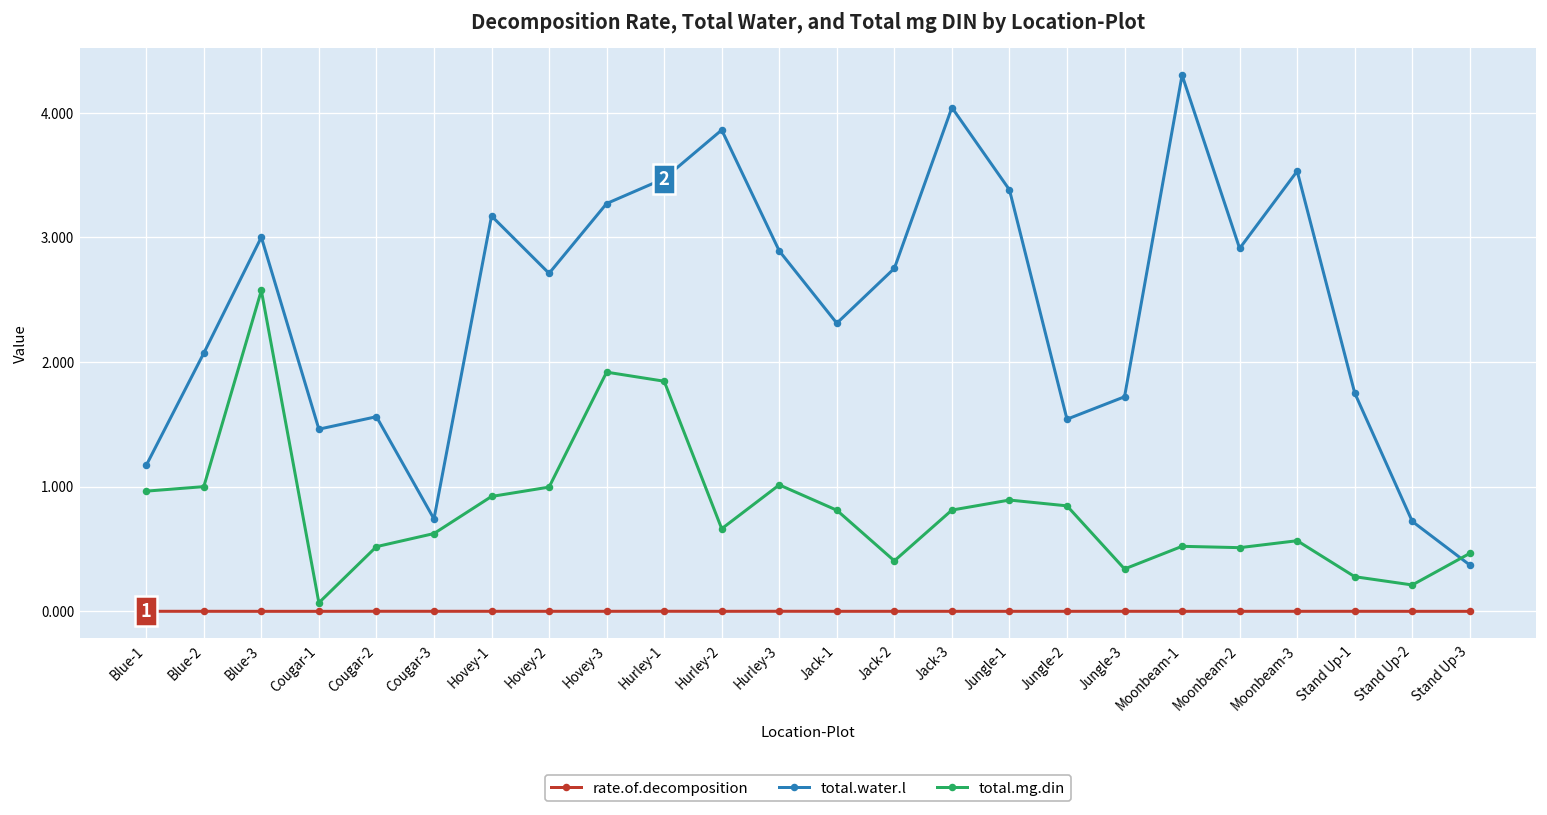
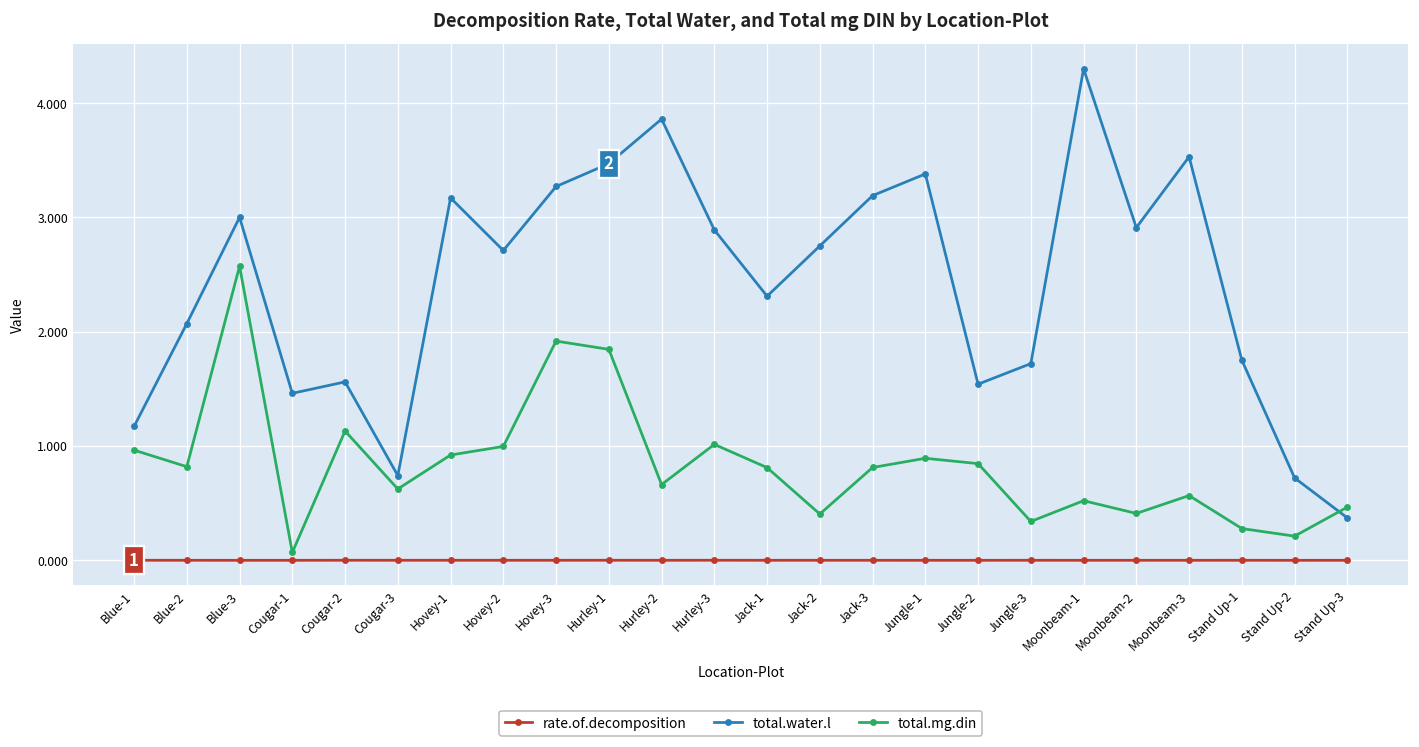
total.mg.din, Blue-2: 1.00 -> 0.82
total.mg.din, Cougar-2: 0.52 -> 1.13
total.water.l, Jack-3: 4.04 -> 3.19
total.mg.din, Moonbeam-2: 0.51 -> 0.41
